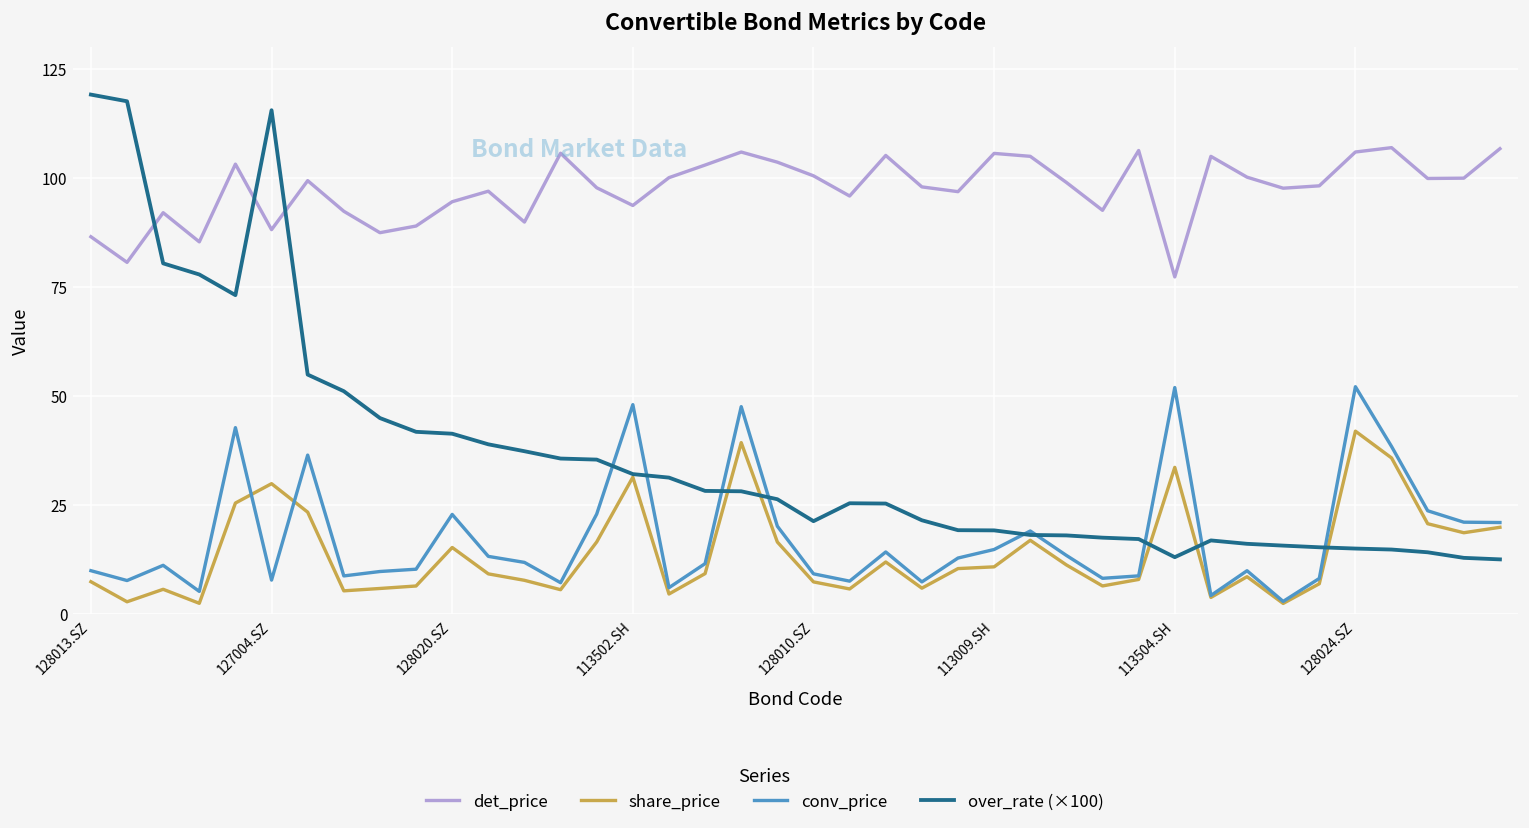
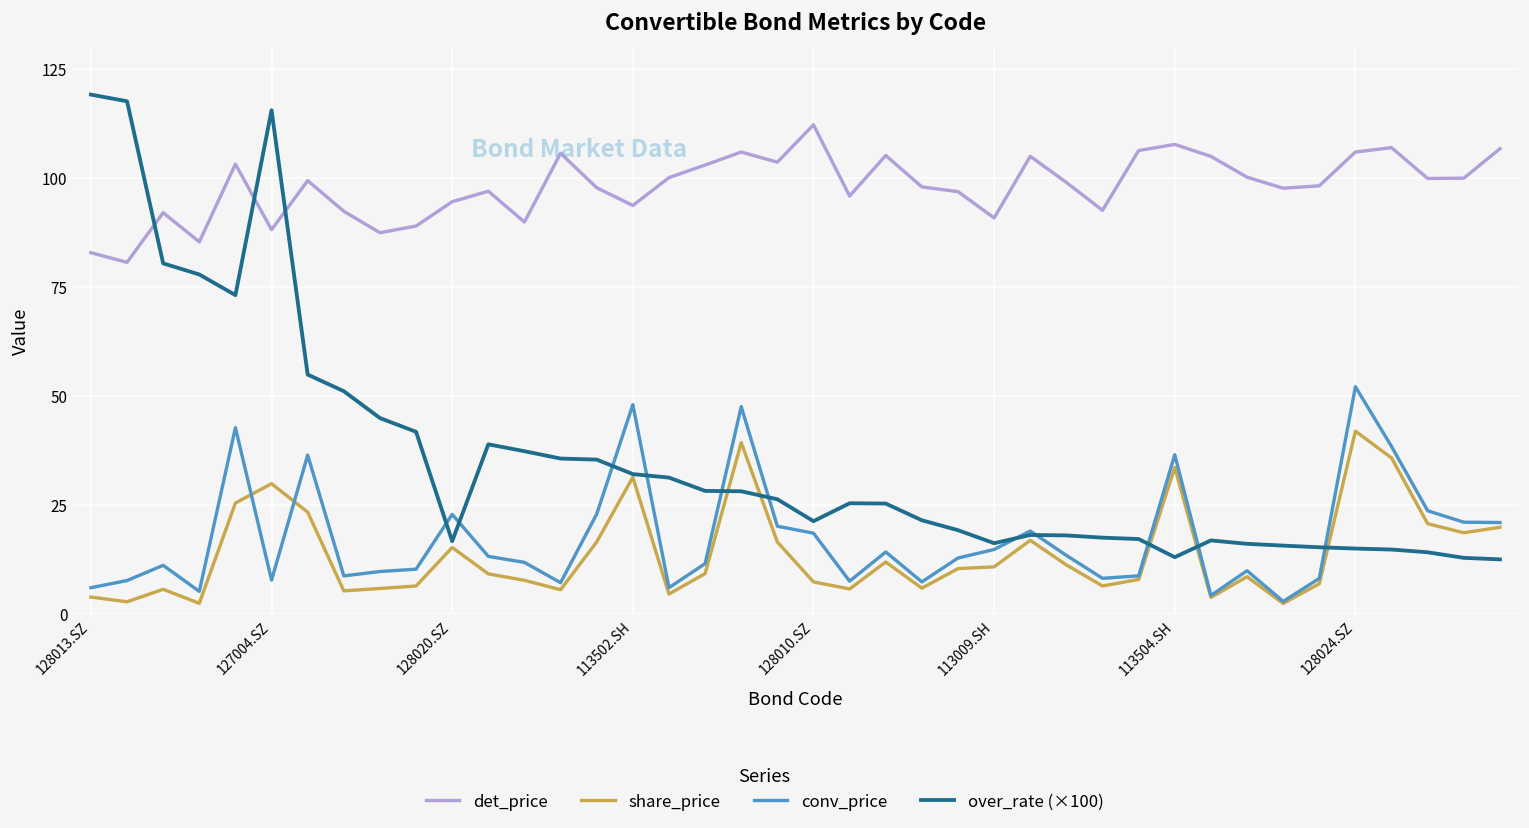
det_price, 128013.SZ: 87 -> 83
share_price, 128013.SZ: 7 -> 4
conv_price, 128013.SZ: 10 -> 6
over_rate (×100), 128020.SZ: 41 -> 17
det_price, 128010.SZ: 101 -> 112
conv_price, 128010.SZ: 9 -> 19
det_price, 113009.SH: 106 -> 91
over_rate (×100), 113009.SH: 19 -> 16
det_price, 113504.SH: 77 -> 108
conv_price, 113504.SH: 52 -> 37
